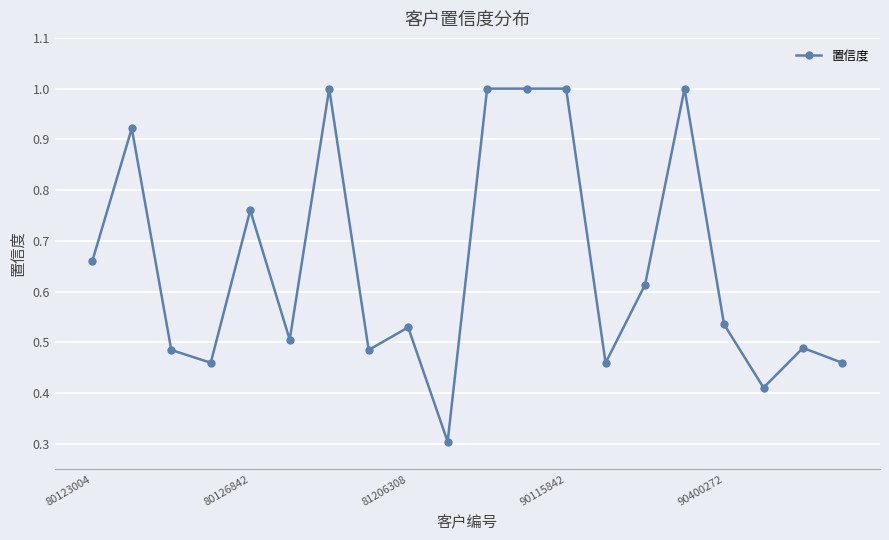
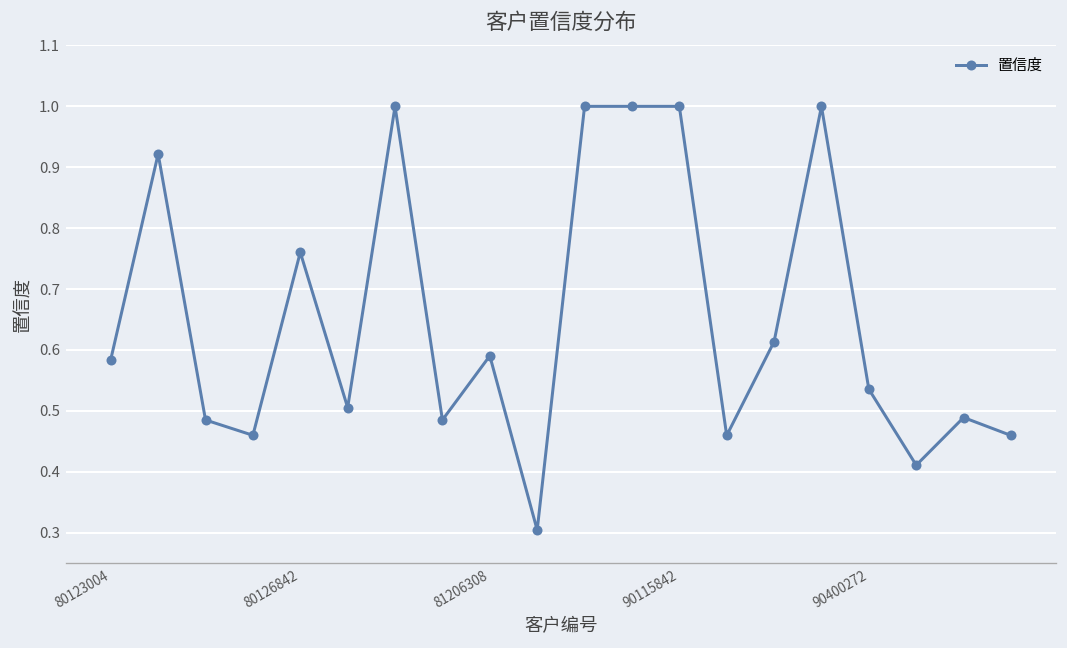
80123004: 0.66 -> 0.58
81206308: 0.53 -> 0.59
